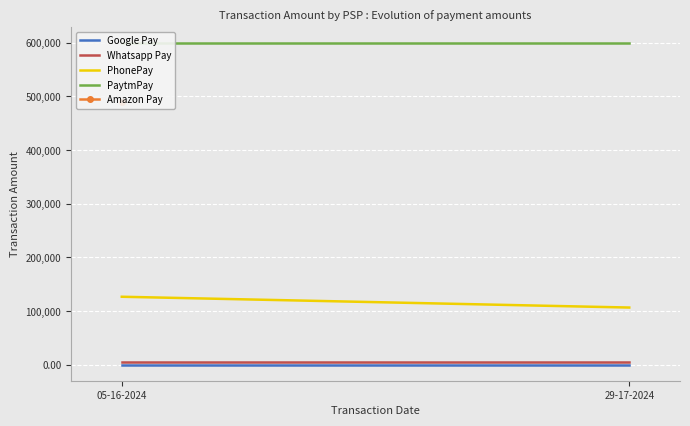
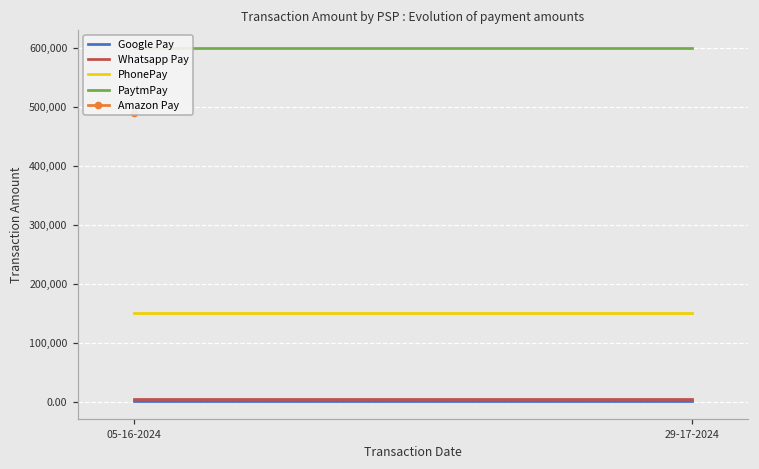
PhonePay, 05-16-2024: 130,000 -> 150,000
PhonePay, 29-17-2024: 110,000 -> 150,000
